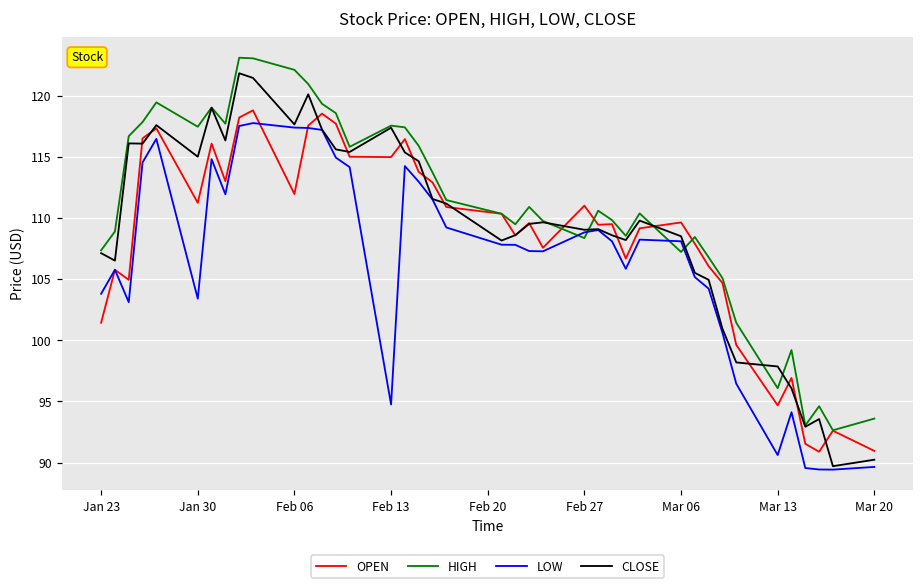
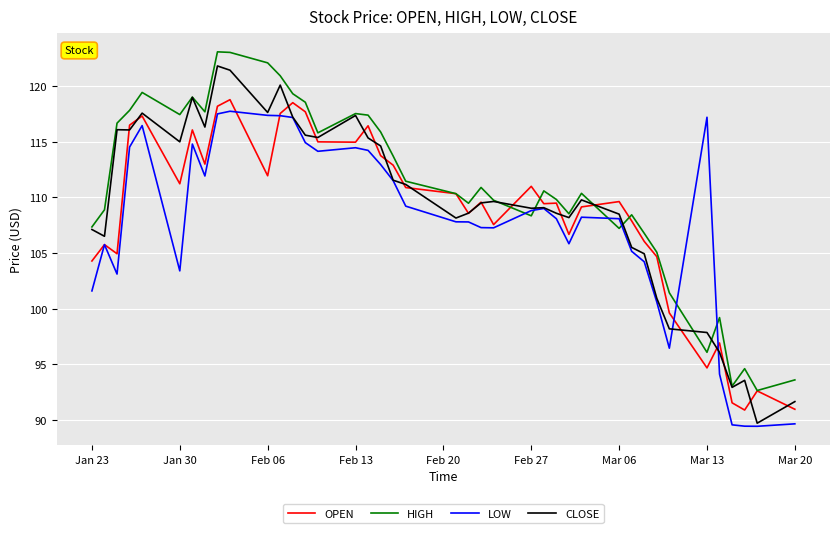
OPEN, Jan 23: 101.4 -> 104.3
LOW, Jan 23: 103.8 -> 101.6
LOW, Feb 13: 94.8 -> 114.5
LOW, Mar 13: 90.6 -> 117.2
CLOSE, Mar 20: 90.2 -> 91.7
